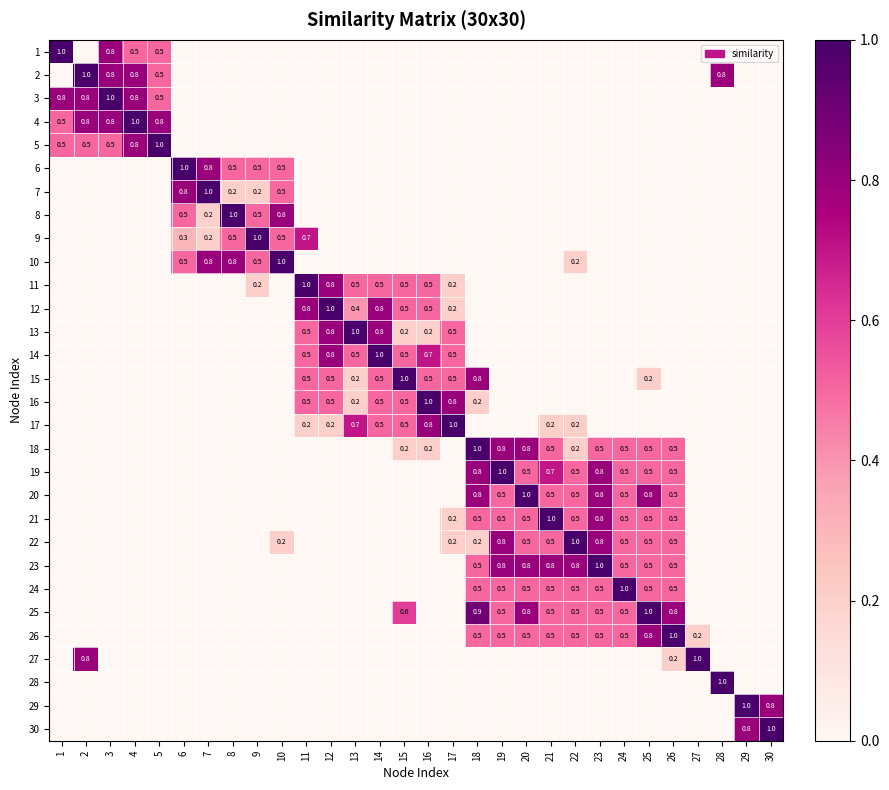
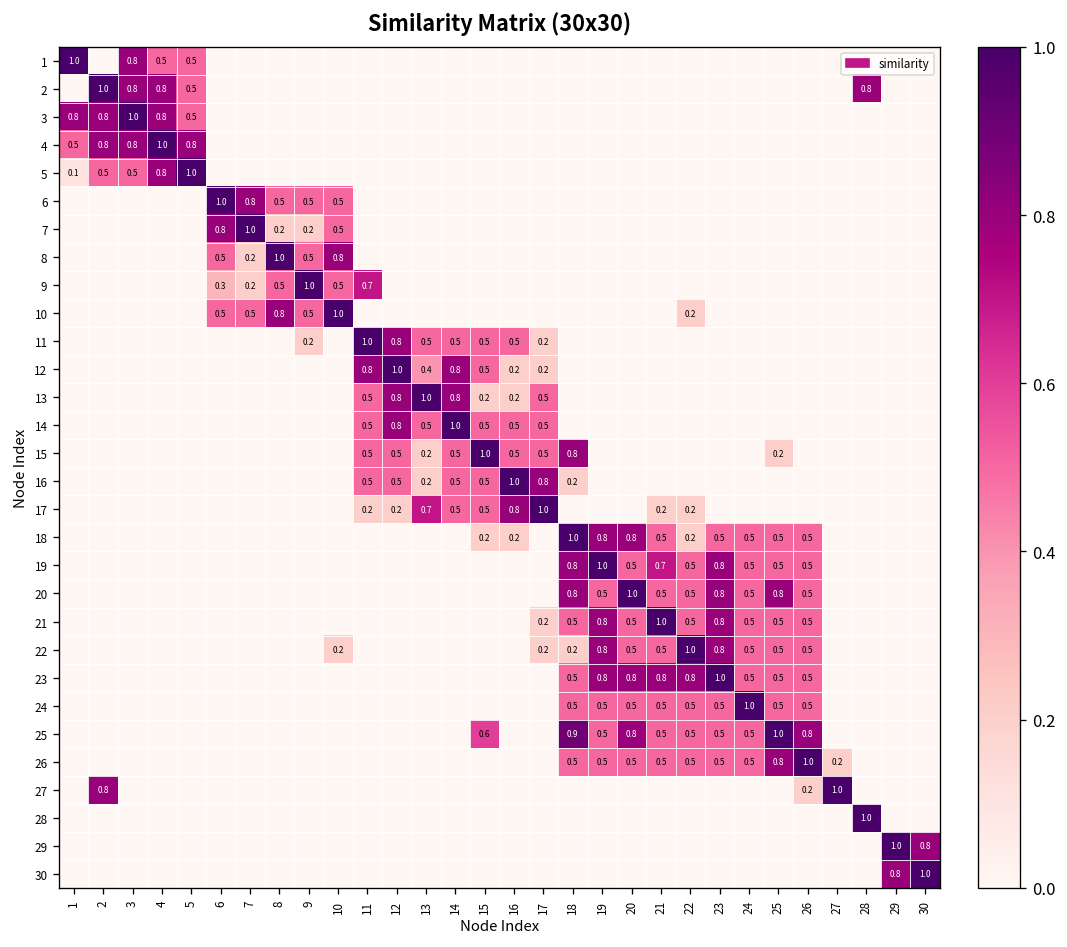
5, 1: 0.5 -> 0.1
10, 7: 0.8 -> 0.5
12, 16: 0.5 -> 0.2
14, 16: 0.7 -> 0.5
21, 19: 0.5 -> 0.8
